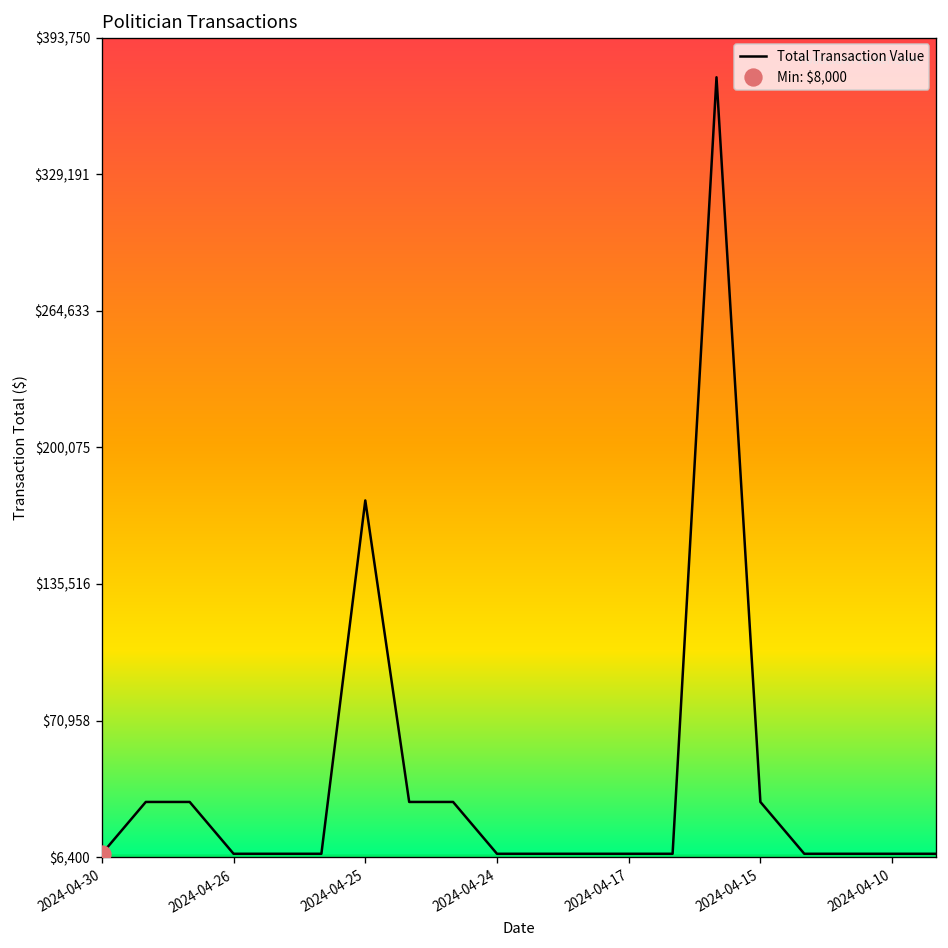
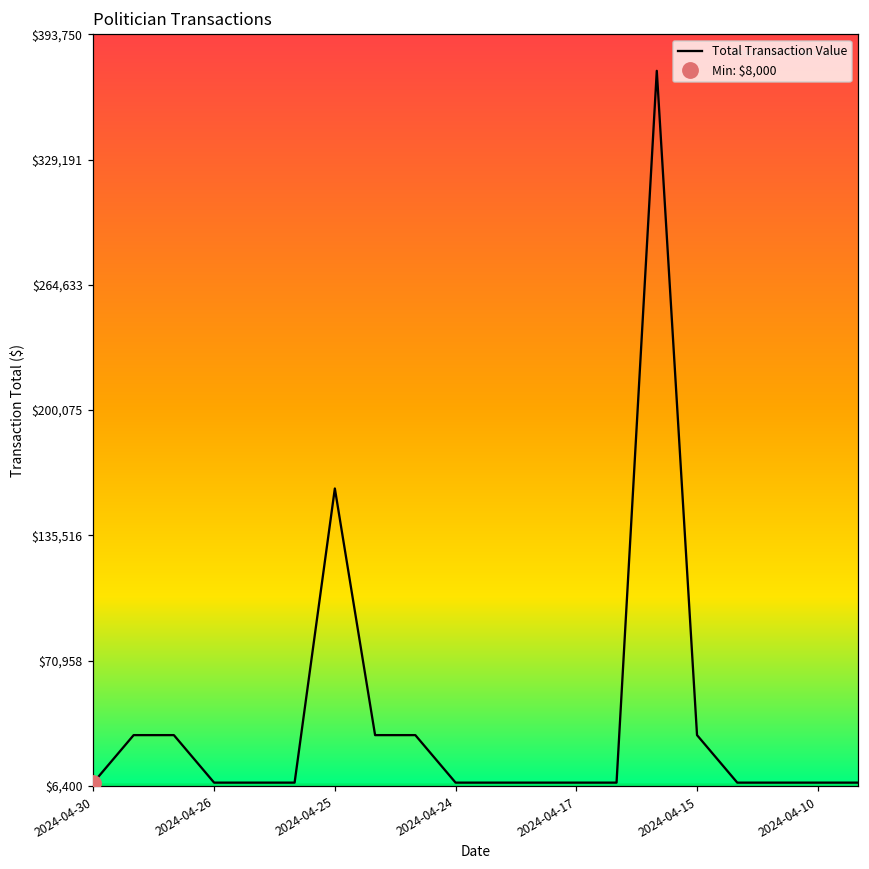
Total Transaction Value, 2024-04-25: $175,000 -> $160,000
